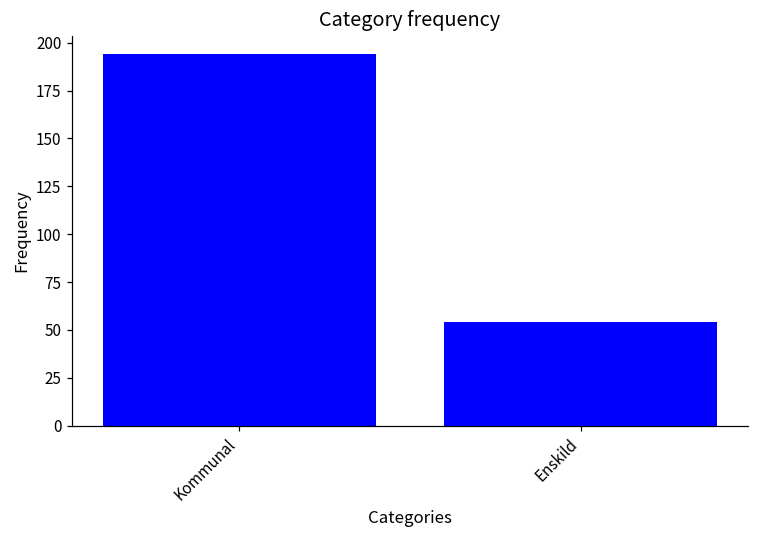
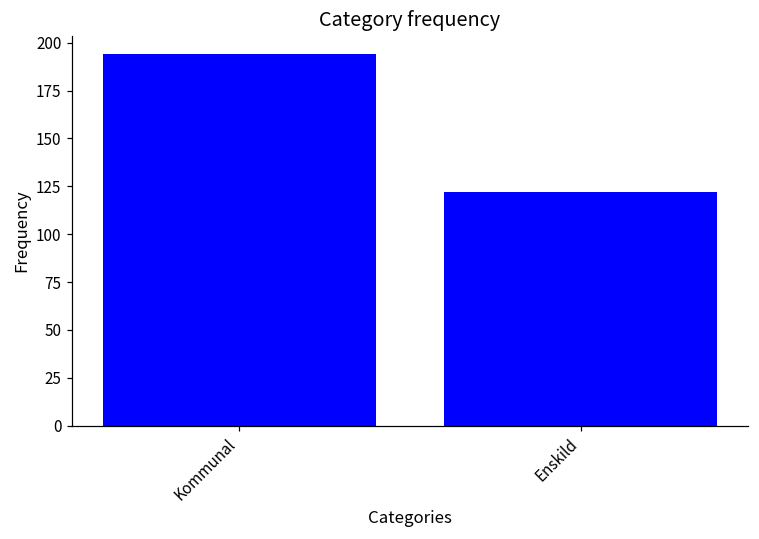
Enskild: 54 -> 122
